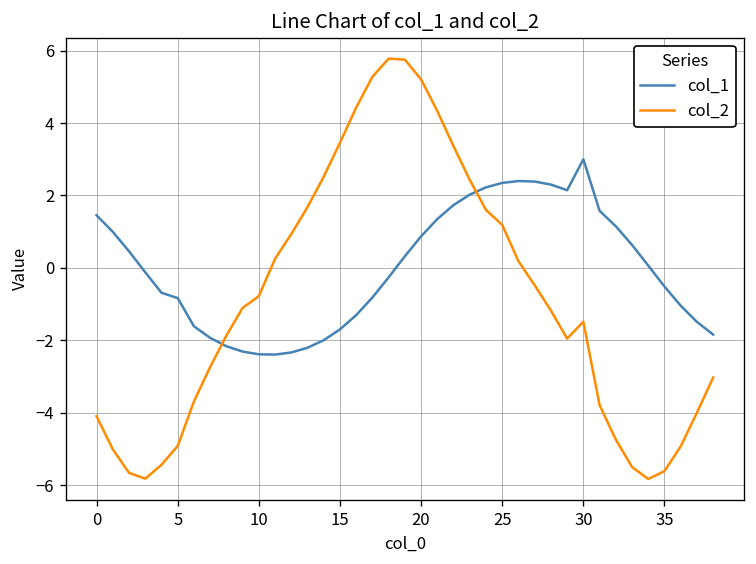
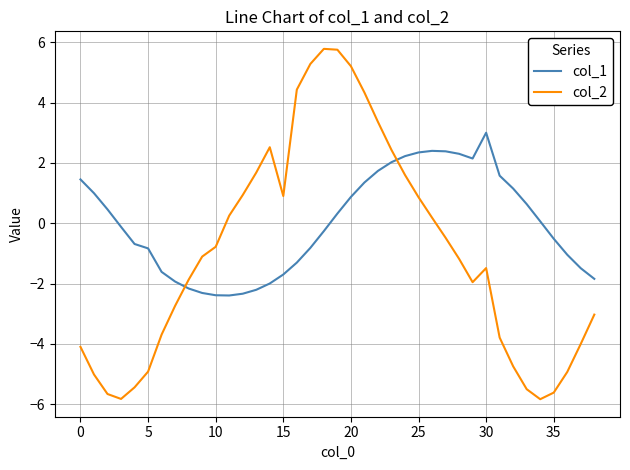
col_2, 15: 3.5 -> 0.9
col_2, 25: 1.2 -> 0.9
